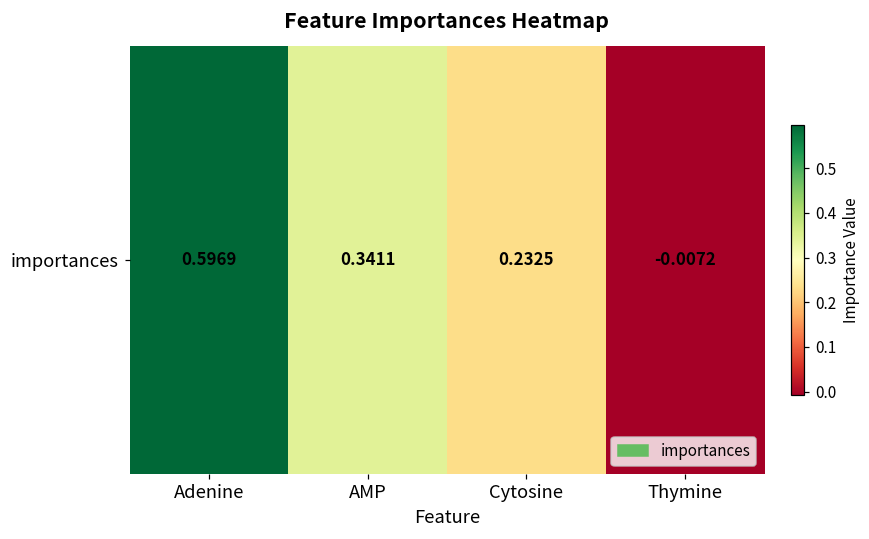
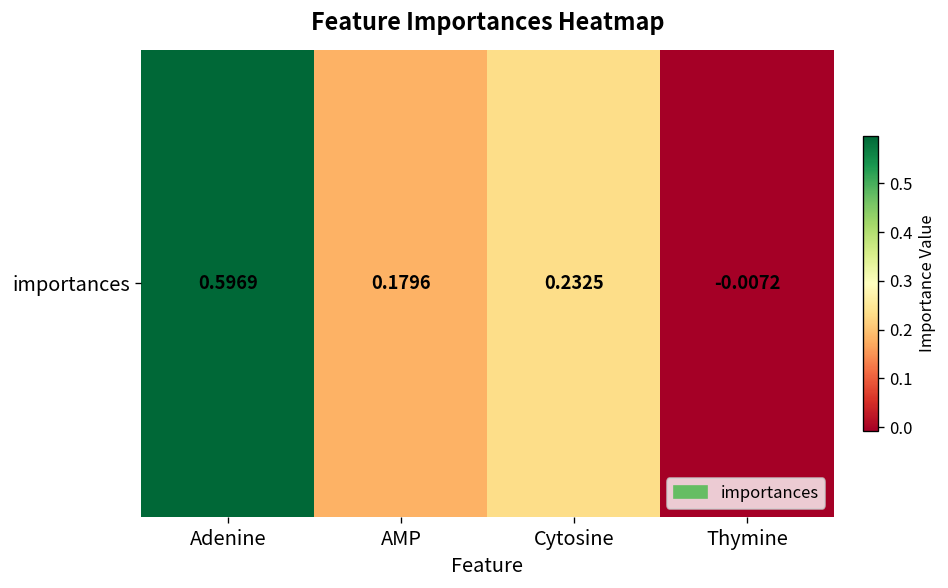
importances, AMP: 0.3411 -> 0.1796
